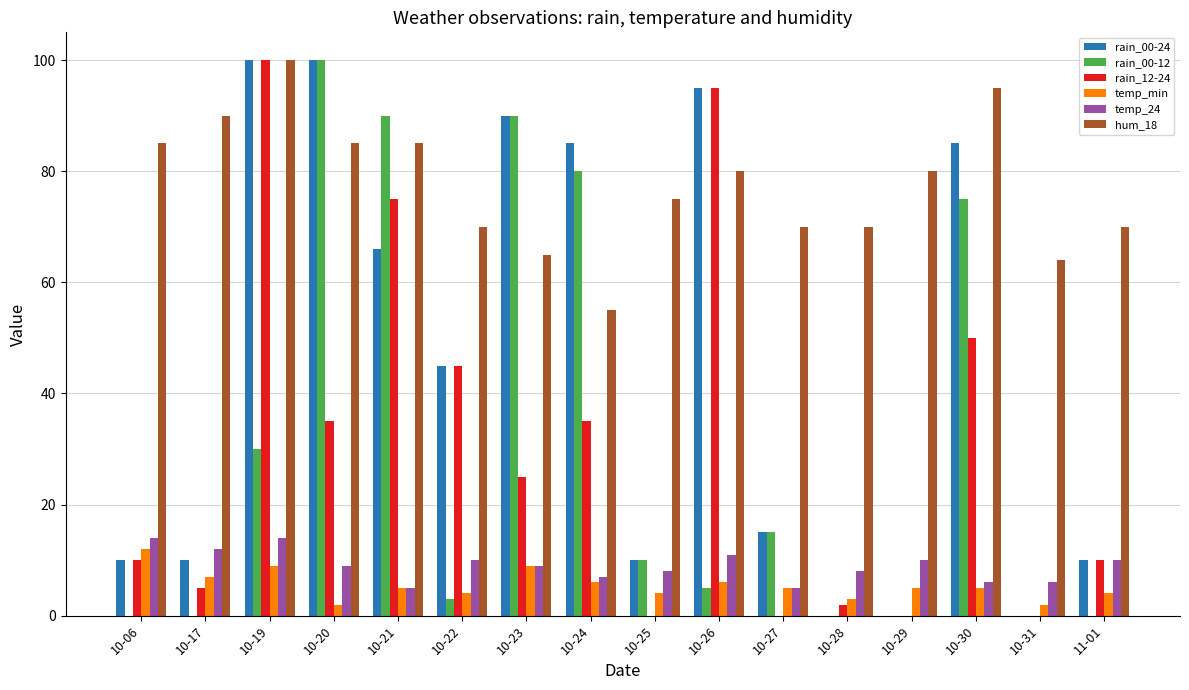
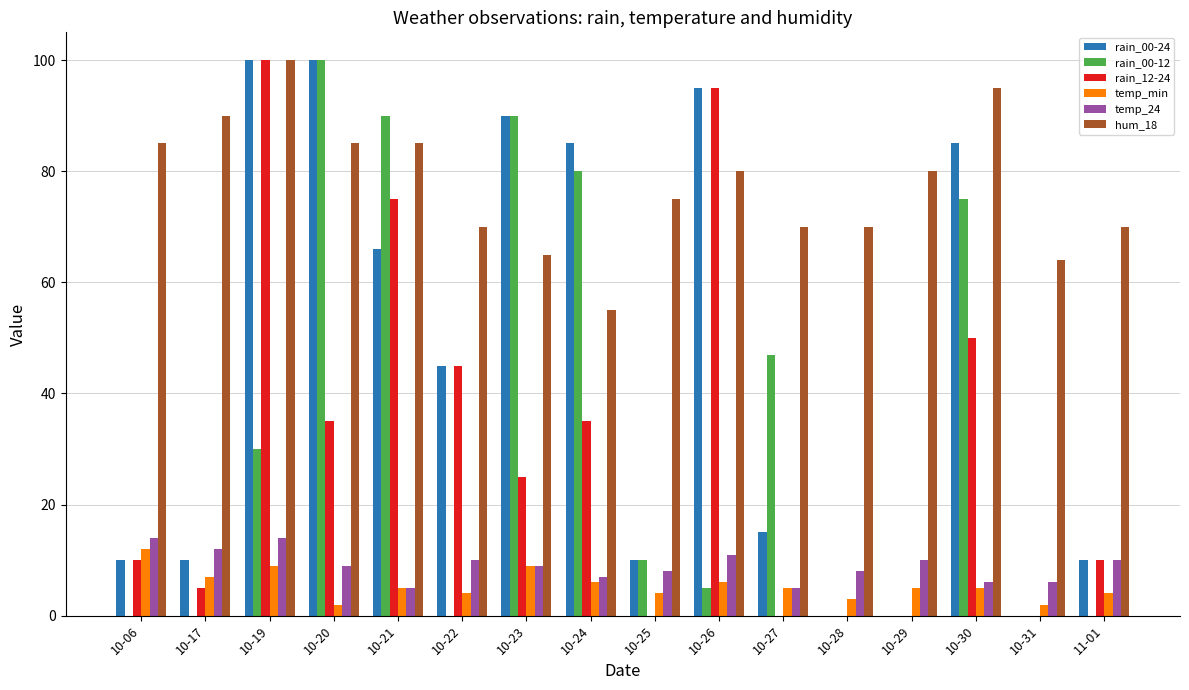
rain_00-12, 10-22: 3 -> 0
rain_00-12, 10-27: 15 -> 47
rain_12-24, 10-28: 2 -> 0
